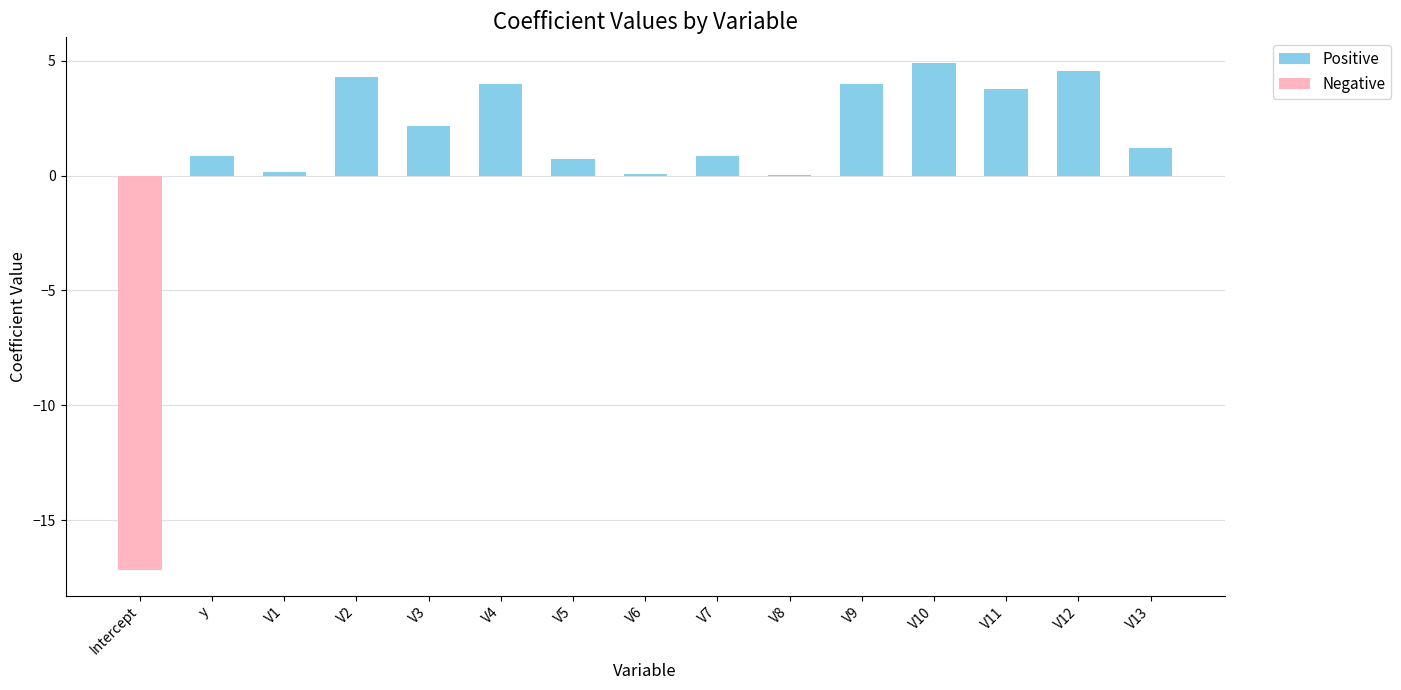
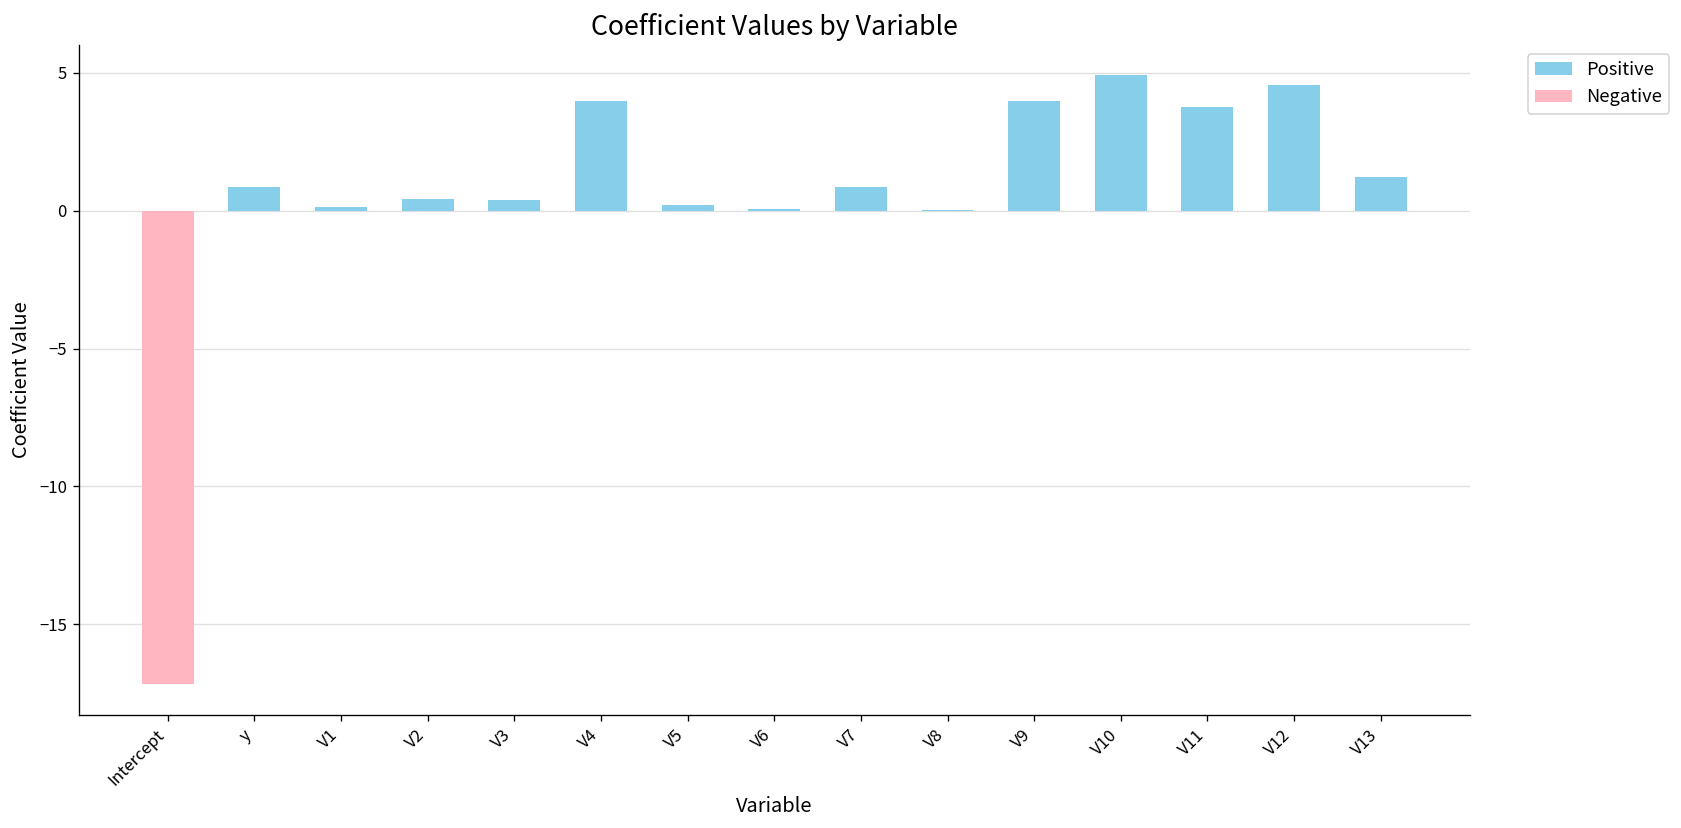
Positive, V2: 4.3 -> 0.4
Positive, V3: 2.1 -> 0.4
Positive, V5: 0.7 -> 0.2
